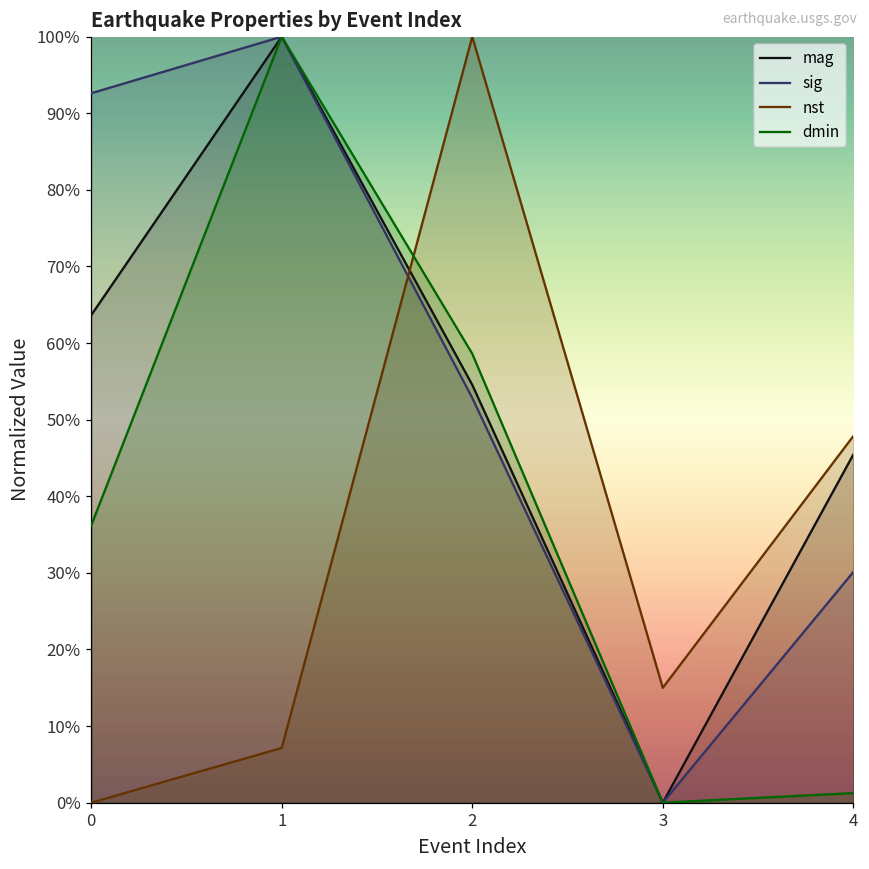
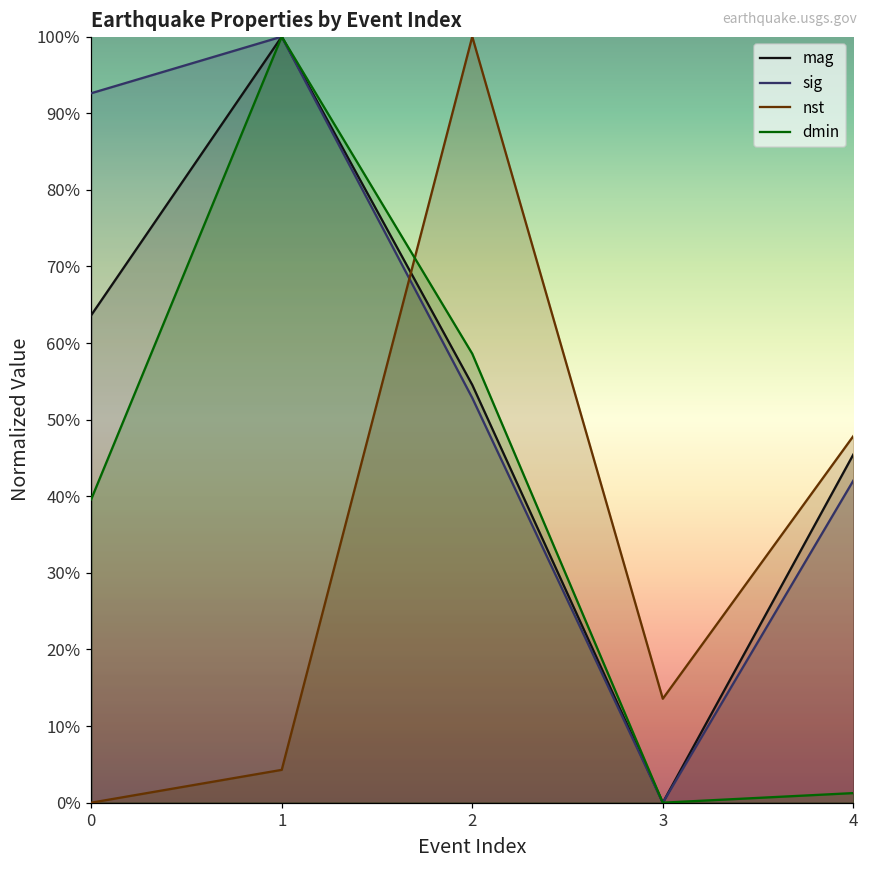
dmin, 0: 36% -> 40%
nst, 1: 7% -> 4%
nst, 3: 15% -> 14%
sig, 4: 30% -> 42%
